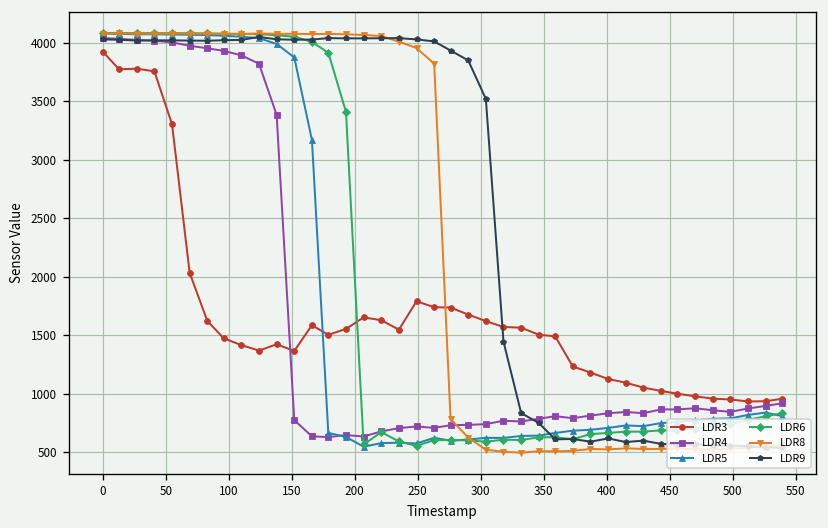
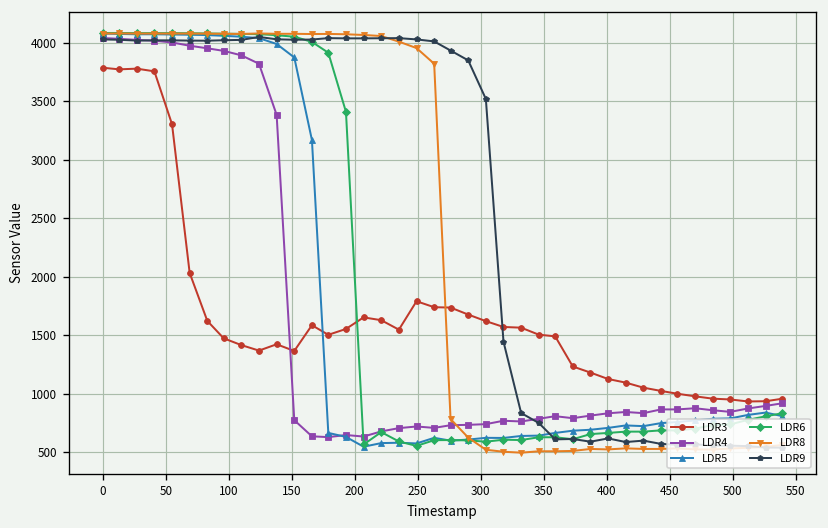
LDR3, 0: 3900 -> 3800
